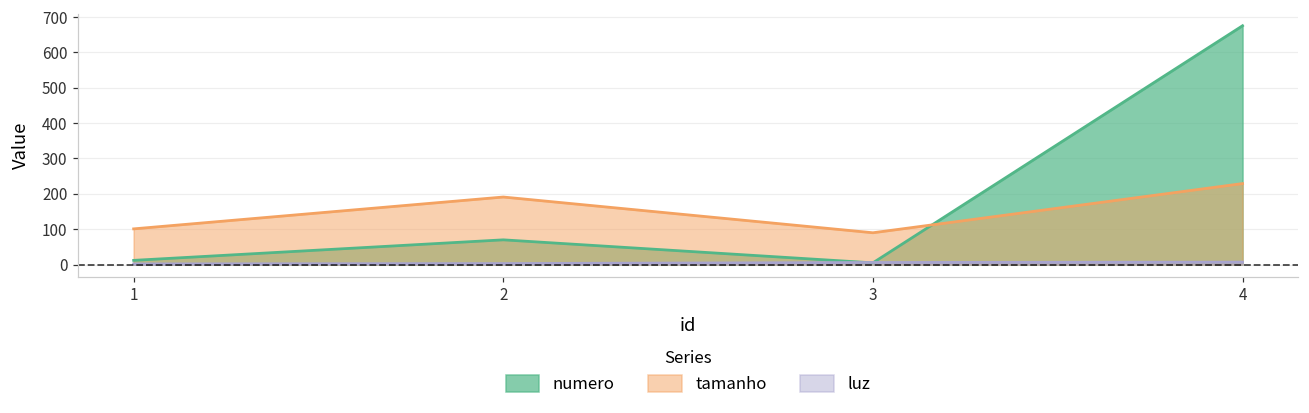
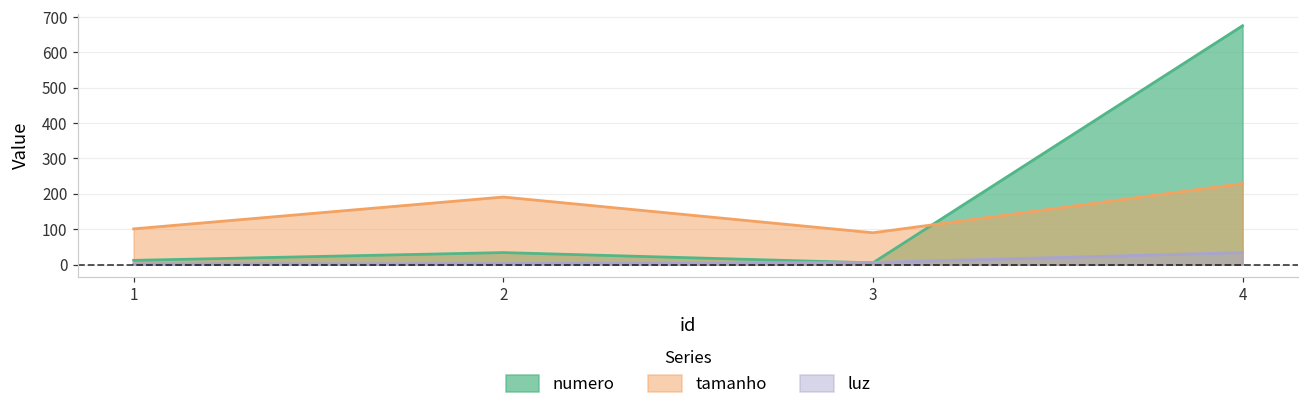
numero, 2: 70 -> 30
luz, 4: 10 -> 30
